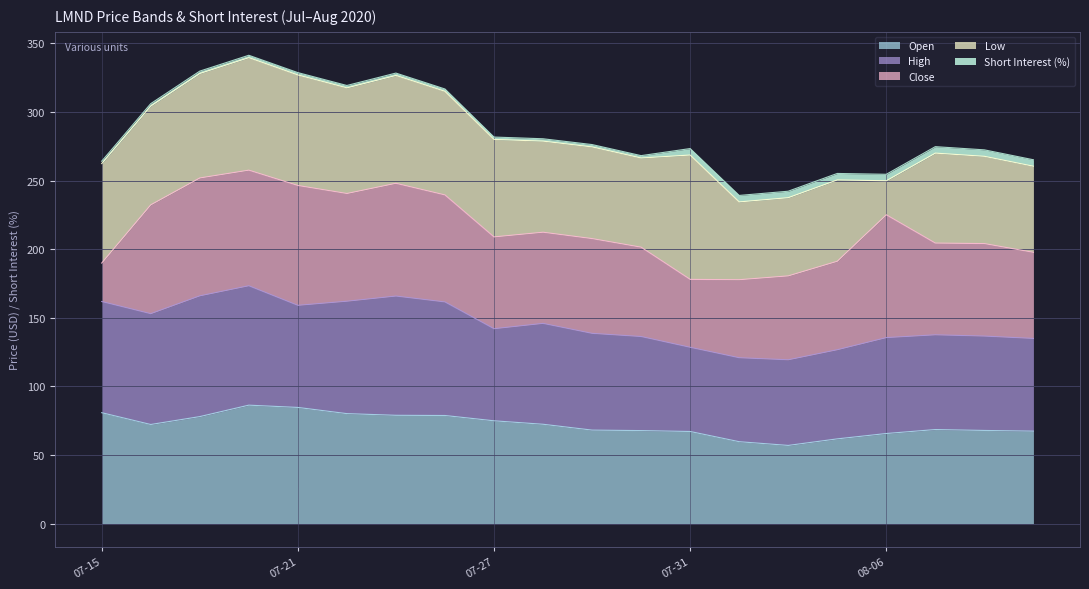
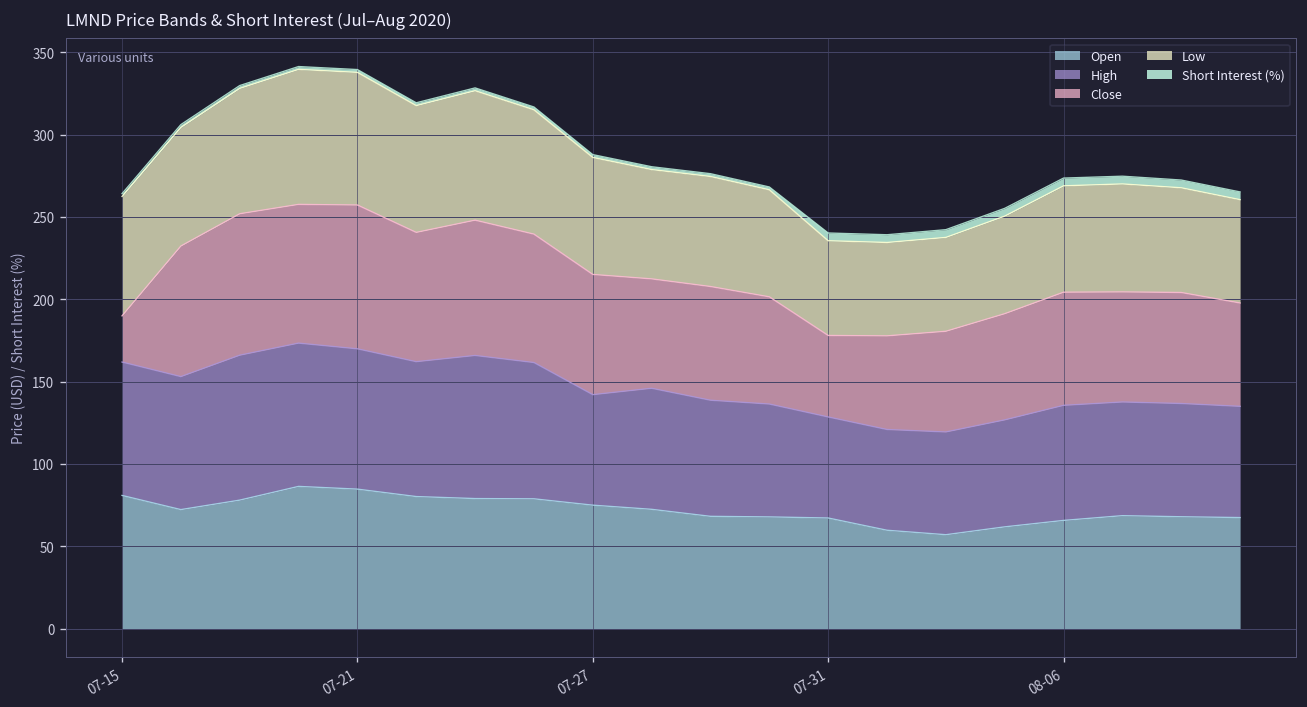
High, 07-21: 74 -> 85
Close, 07-27: 67 -> 73
Low, 07-31: 91 -> 58
Close, 08-06: 90 -> 69
Low, 08-06: 25 -> 65
